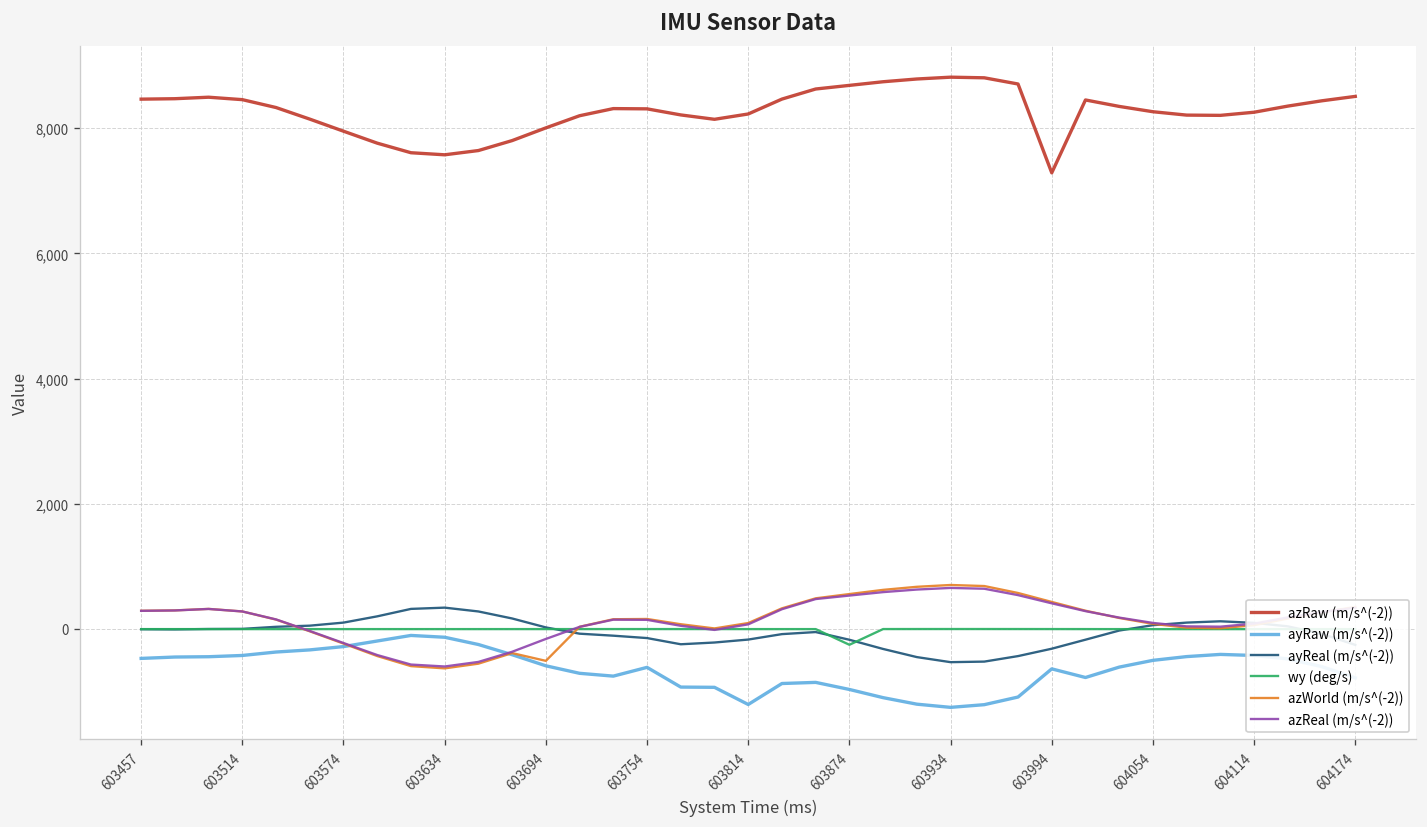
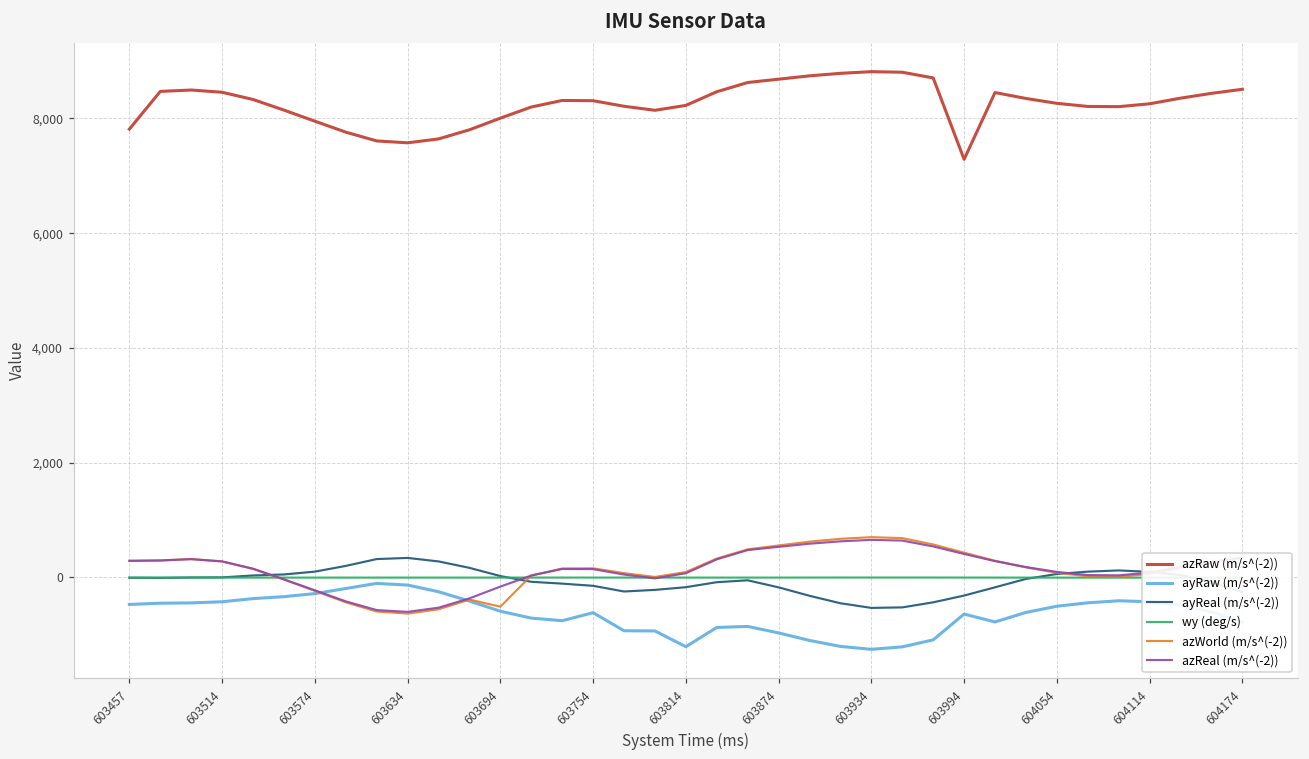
azRaw (m/s^(-2)), 603457: 8,500 -> 7,800
wy (deg/s), 603874: -300 -> 0
